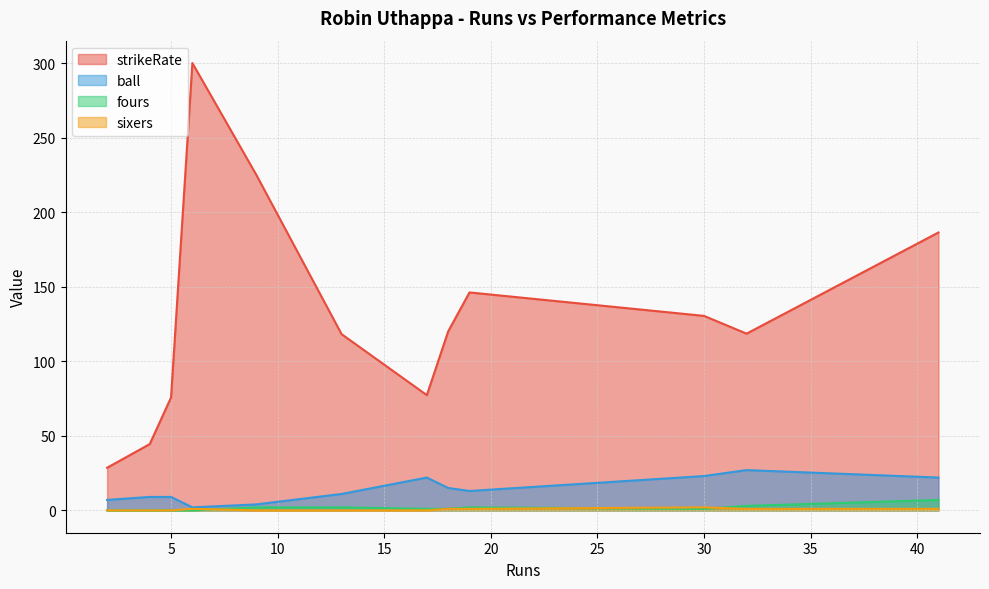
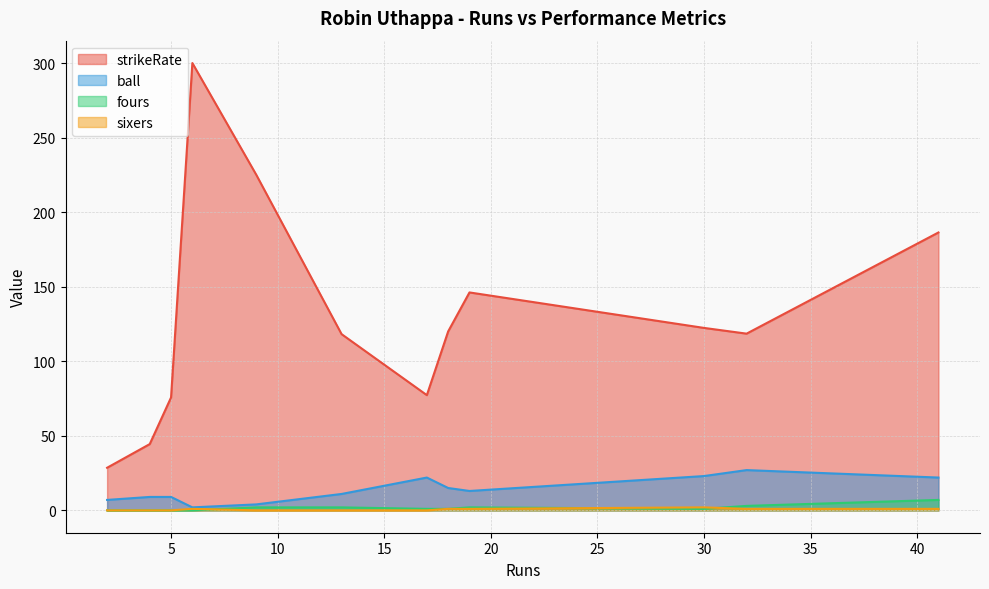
strikeRate, 30: 130 -> 122
